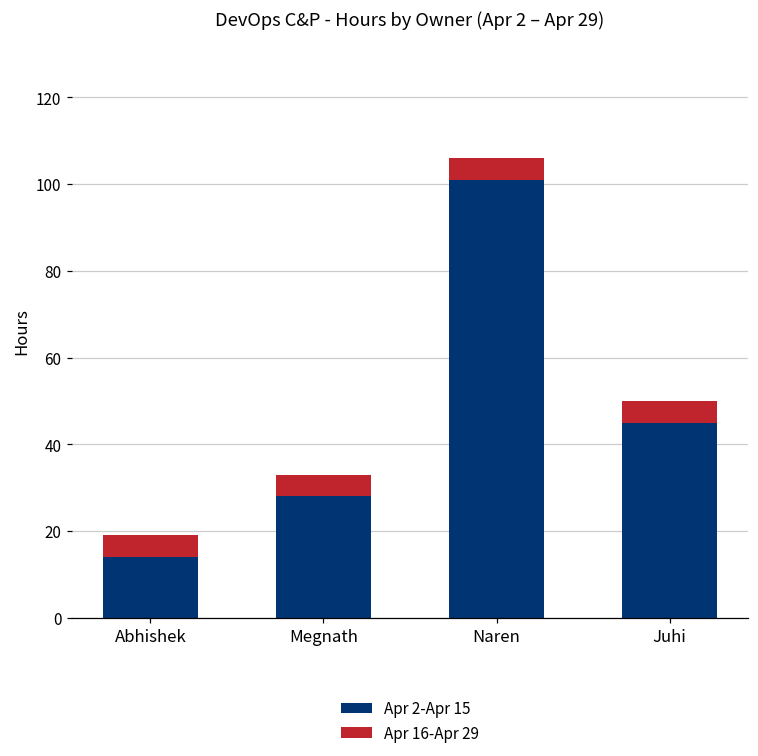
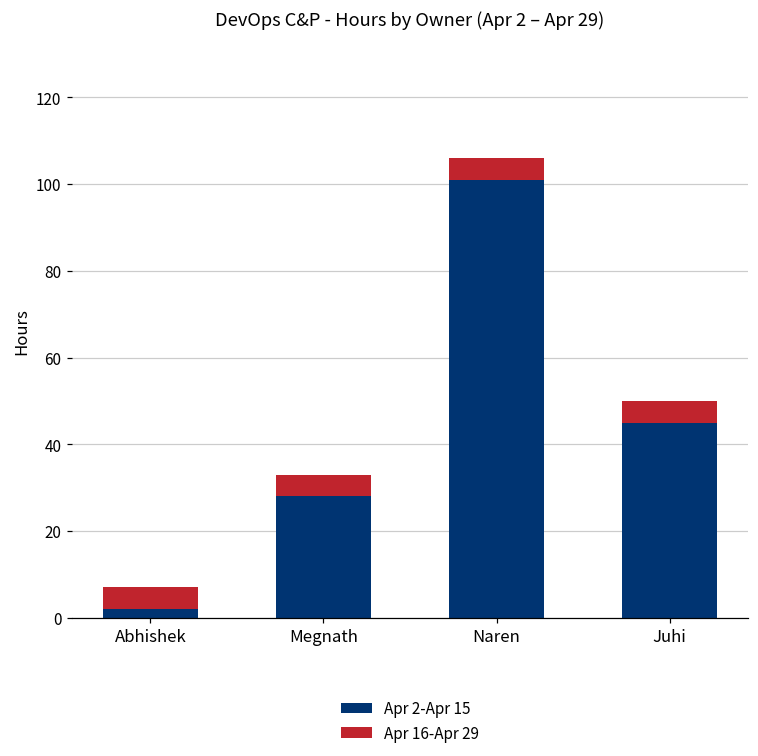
Apr 2-Apr 15, Abhishek: 14 -> 2
